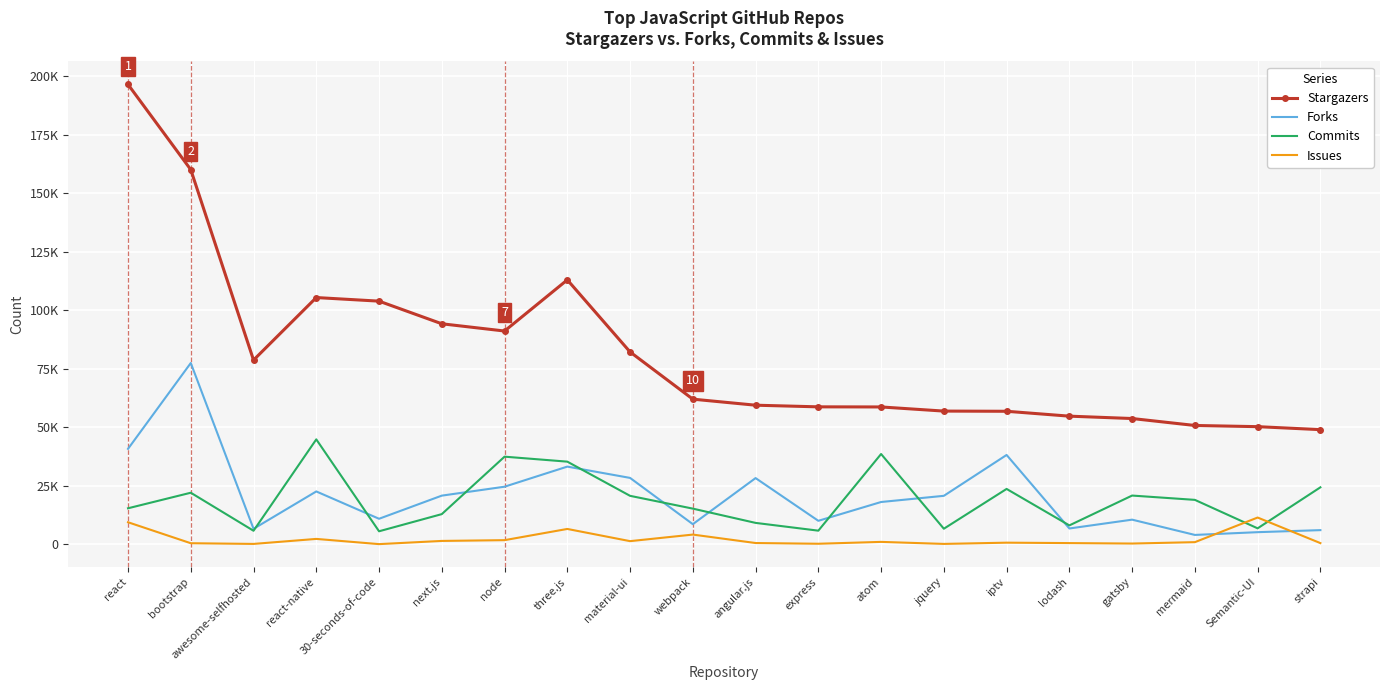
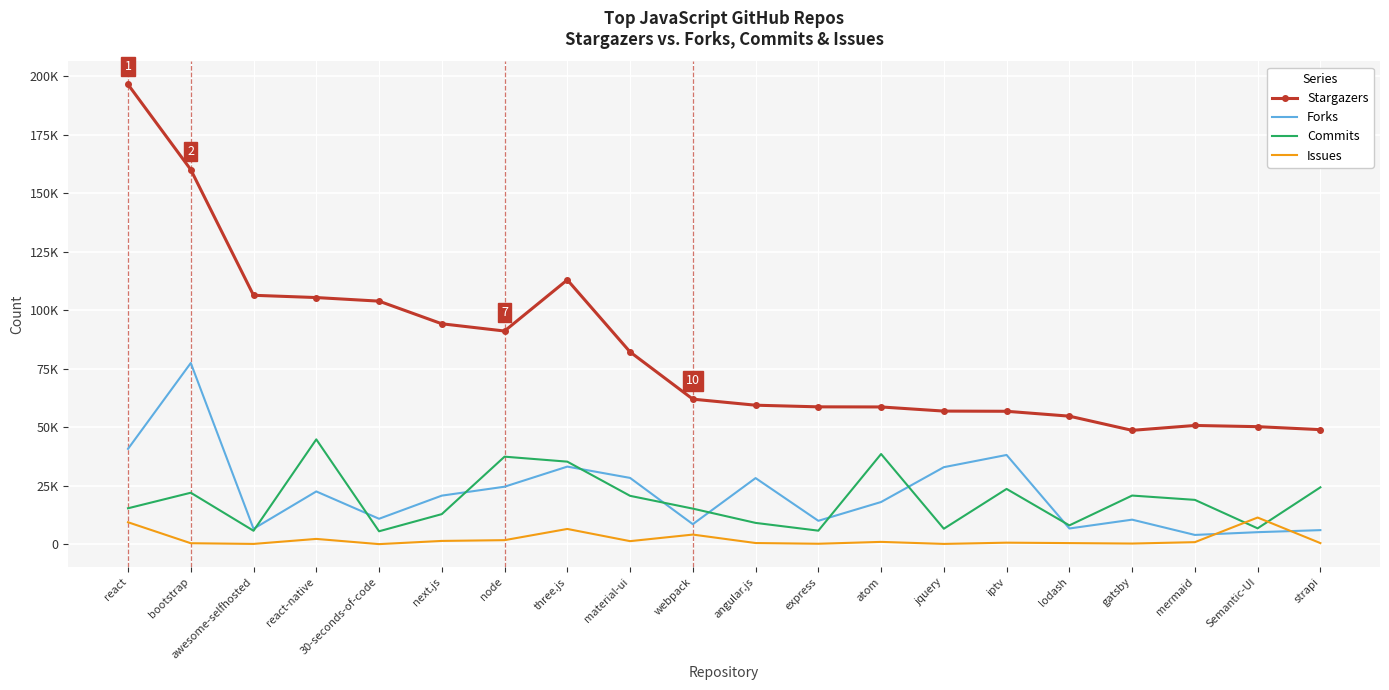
Stargazers, awesome-selfhosted: 79000 -> 106000
Forks, jquery: 21000 -> 33000
Stargazers, gatsby: 54000 -> 49000
